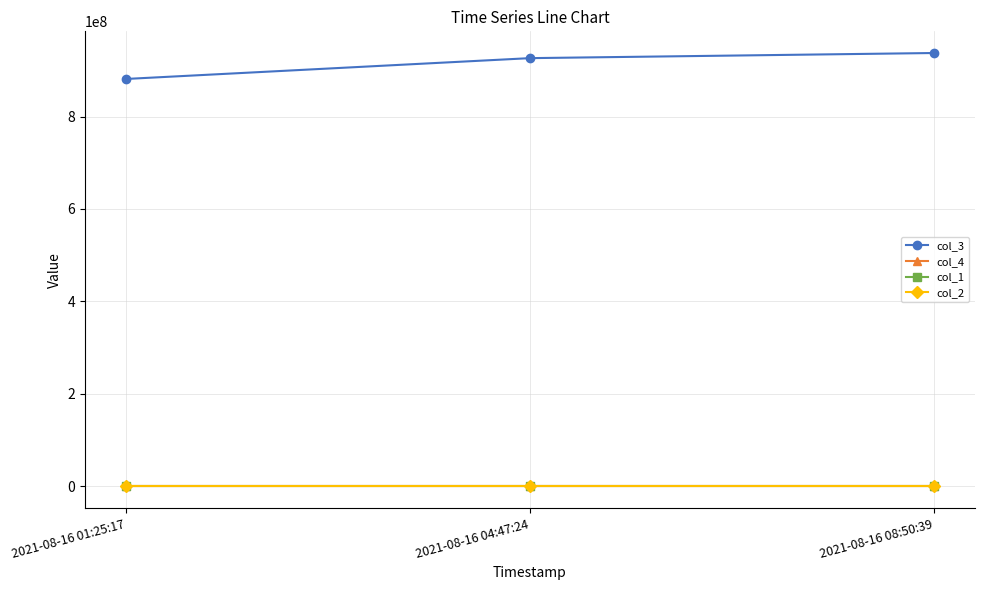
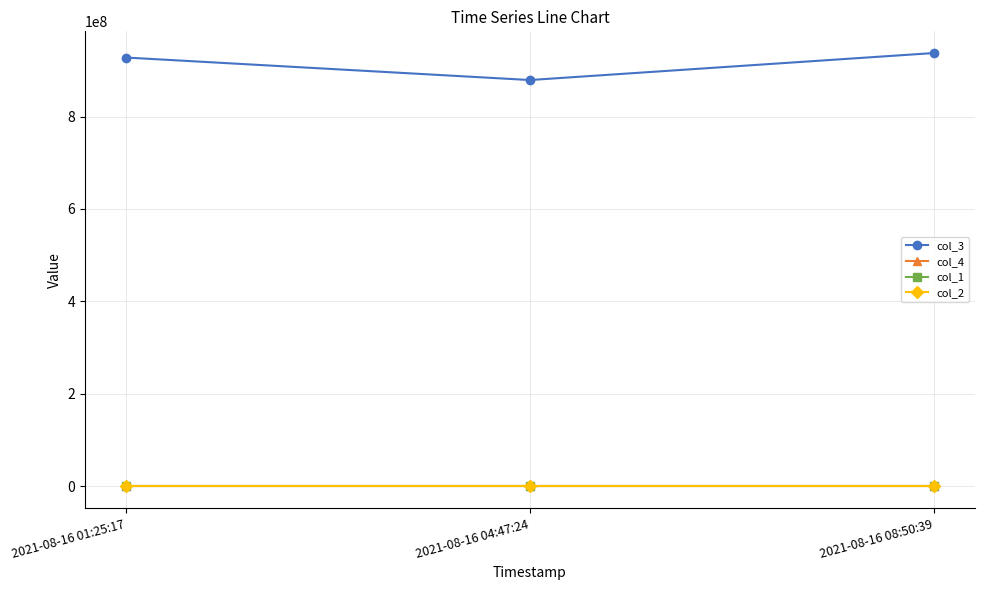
col_3, 2021-08-16 01:25:17: 880000000 -> 930000000
col_3, 2021-08-16 04:47:24: 930000000 -> 880000000
